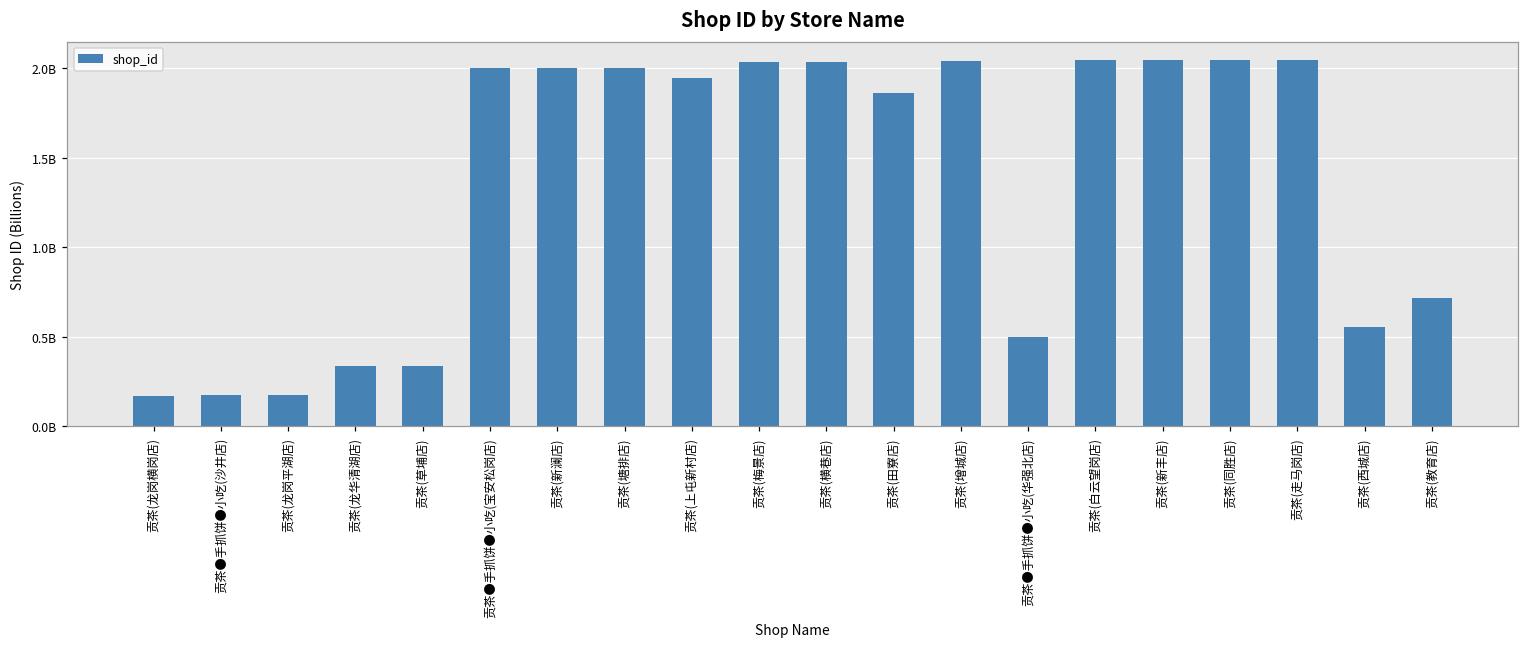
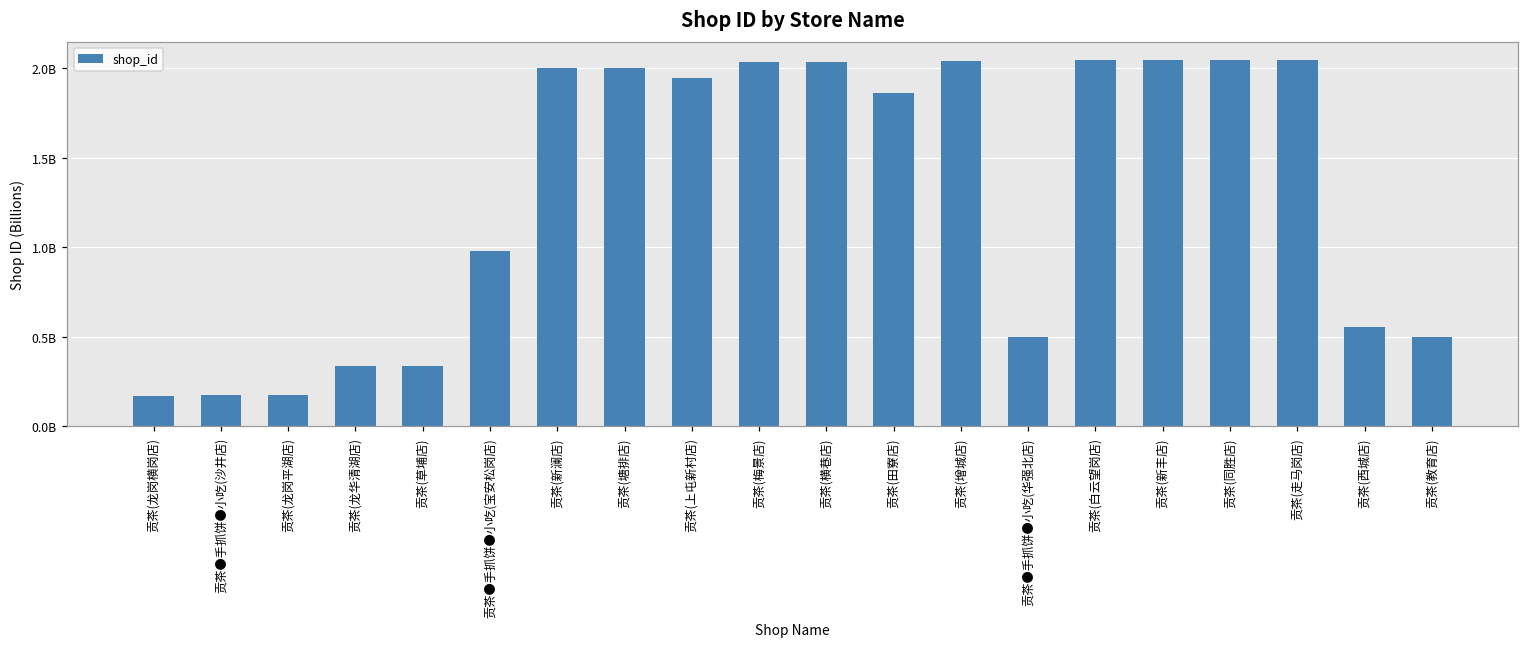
贡茶●手抓饼●小吃(宝安松岗店): 2000000000 -> 980000000
贡茶(教育店): 710000000 -> 500000000
